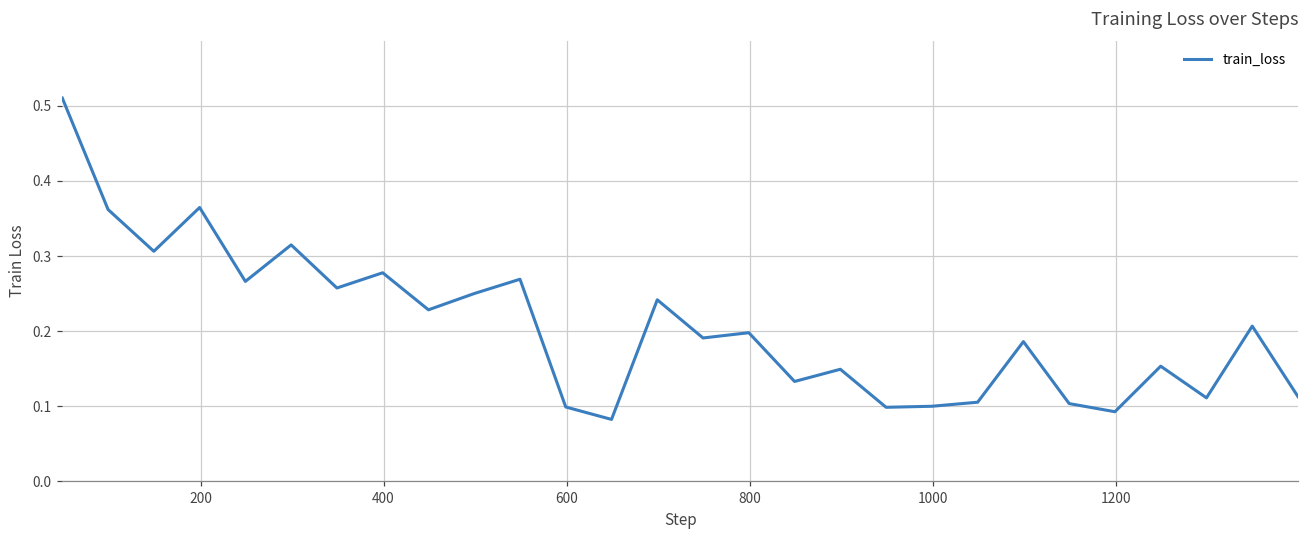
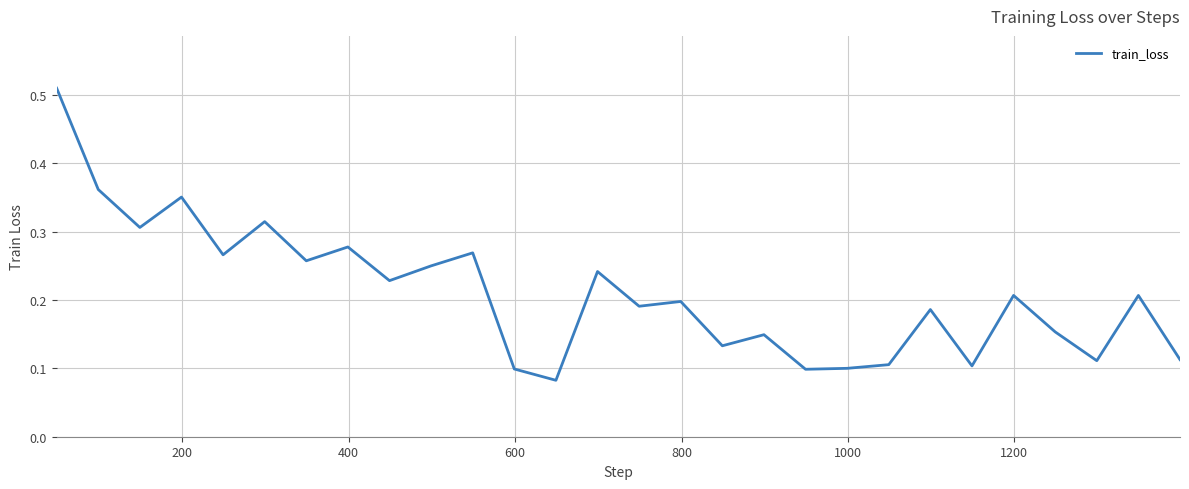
200: 0.36 -> 0.35
1200: 0.09 -> 0.21
